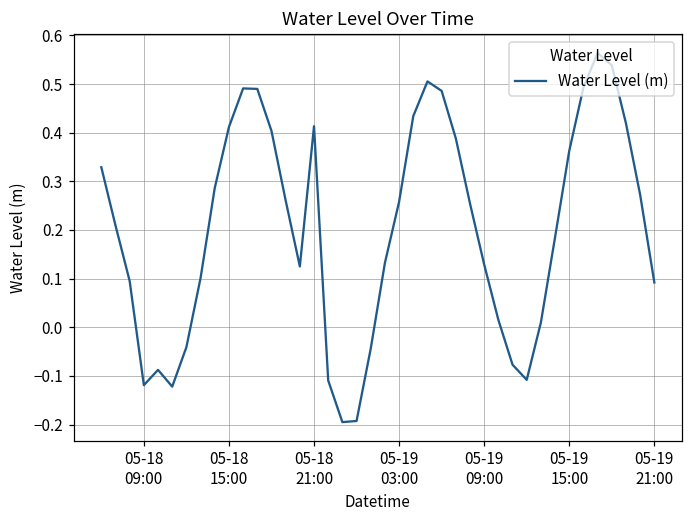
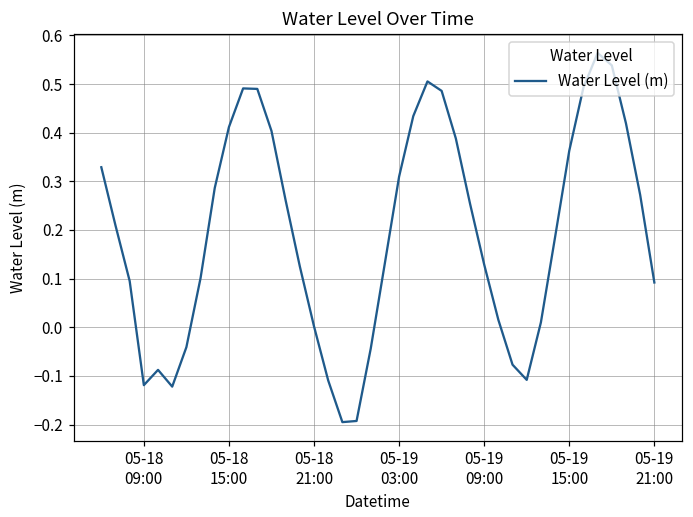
05-18 21:00: 0.41 -> 0.00
05-19 03:00: 0.26 -> 0.31
